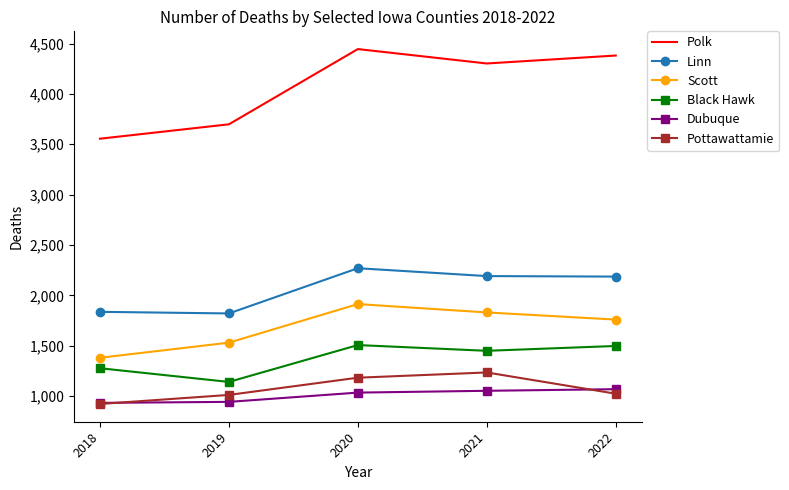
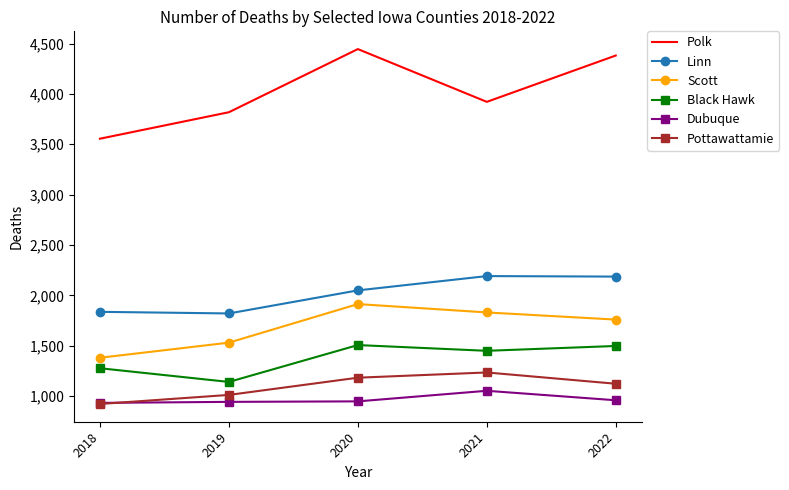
Polk, 2019: 3,700 -> 3,820
Linn, 2020: 2,270 -> 2,050
Dubuque, 2020: 1,030 -> 950
Polk, 2021: 4,300 -> 3,920
Dubuque, 2022: 1,070 -> 960
Pottawattamie, 2022: 1,020 -> 1,120
